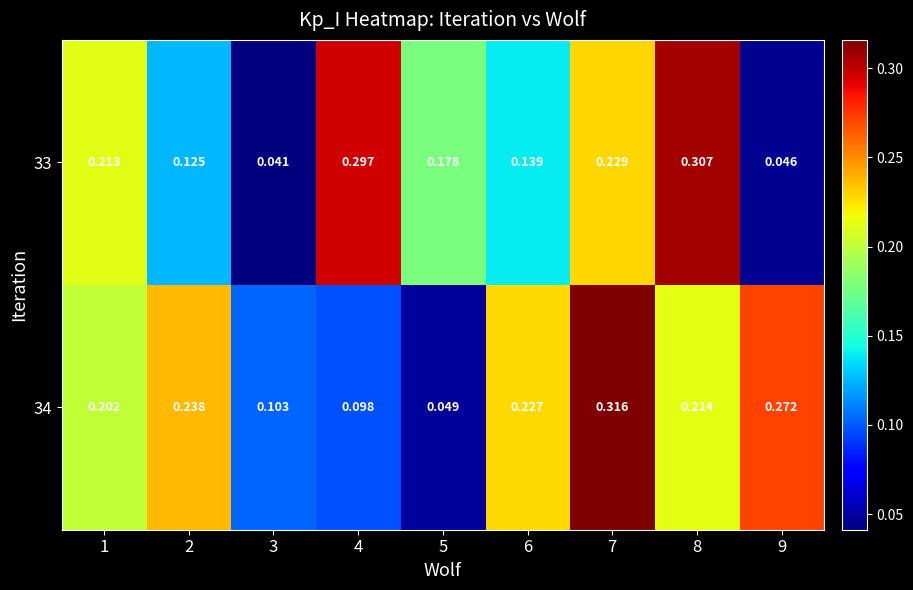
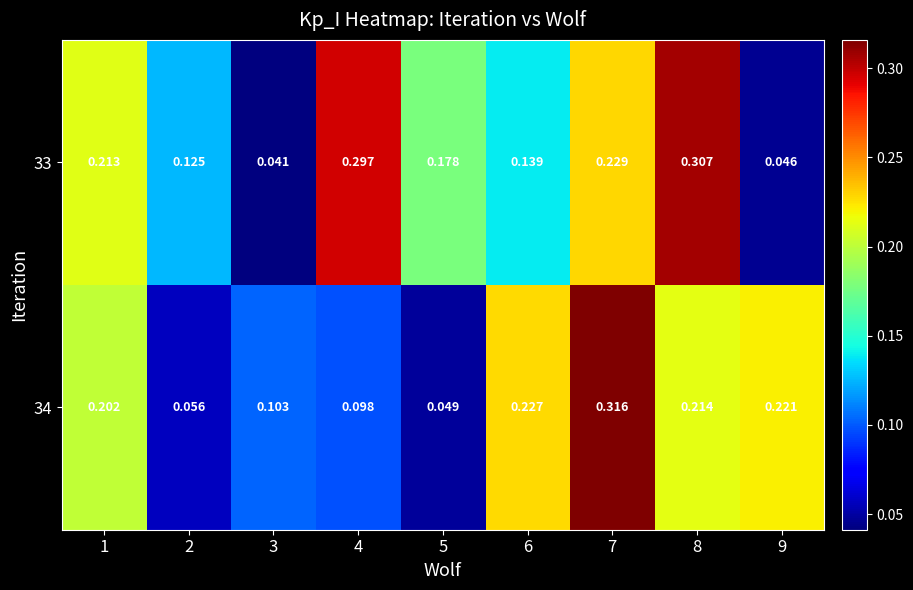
34, 2: 0.238 -> 0.056
34, 9: 0.272 -> 0.221
